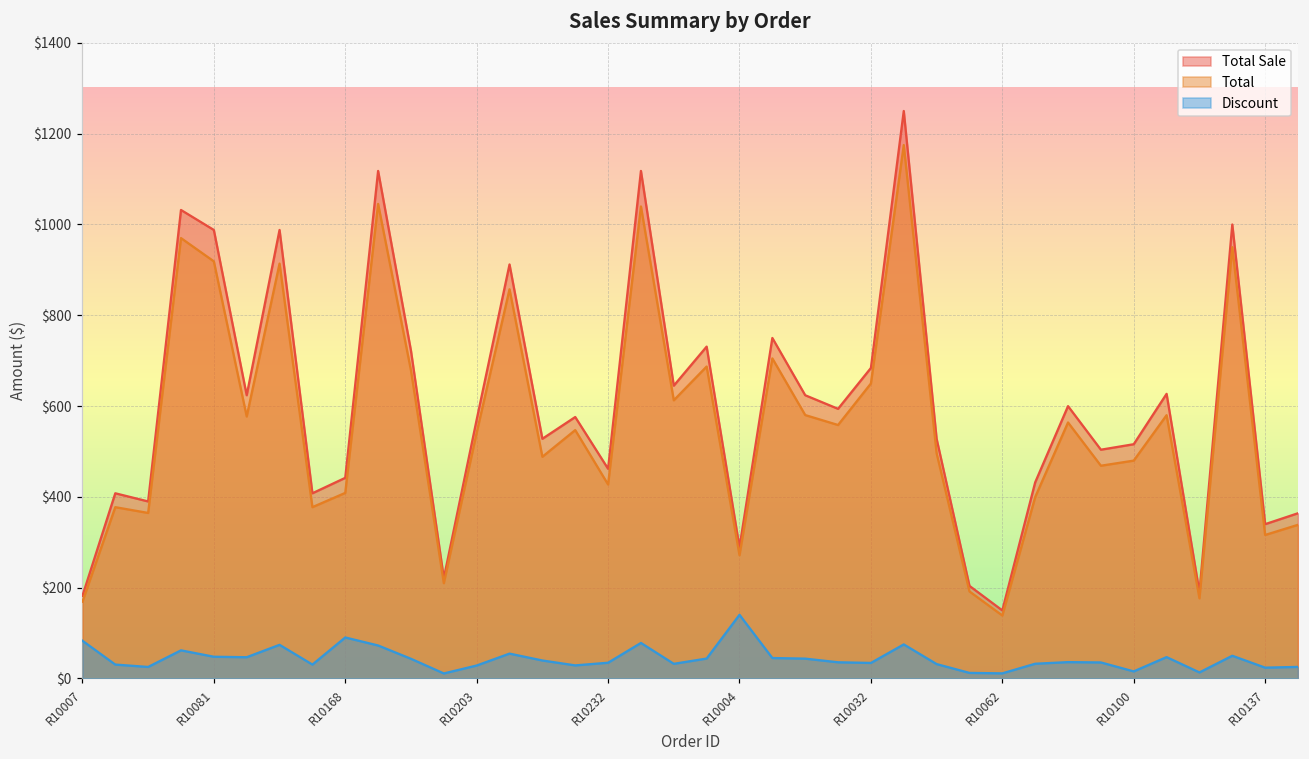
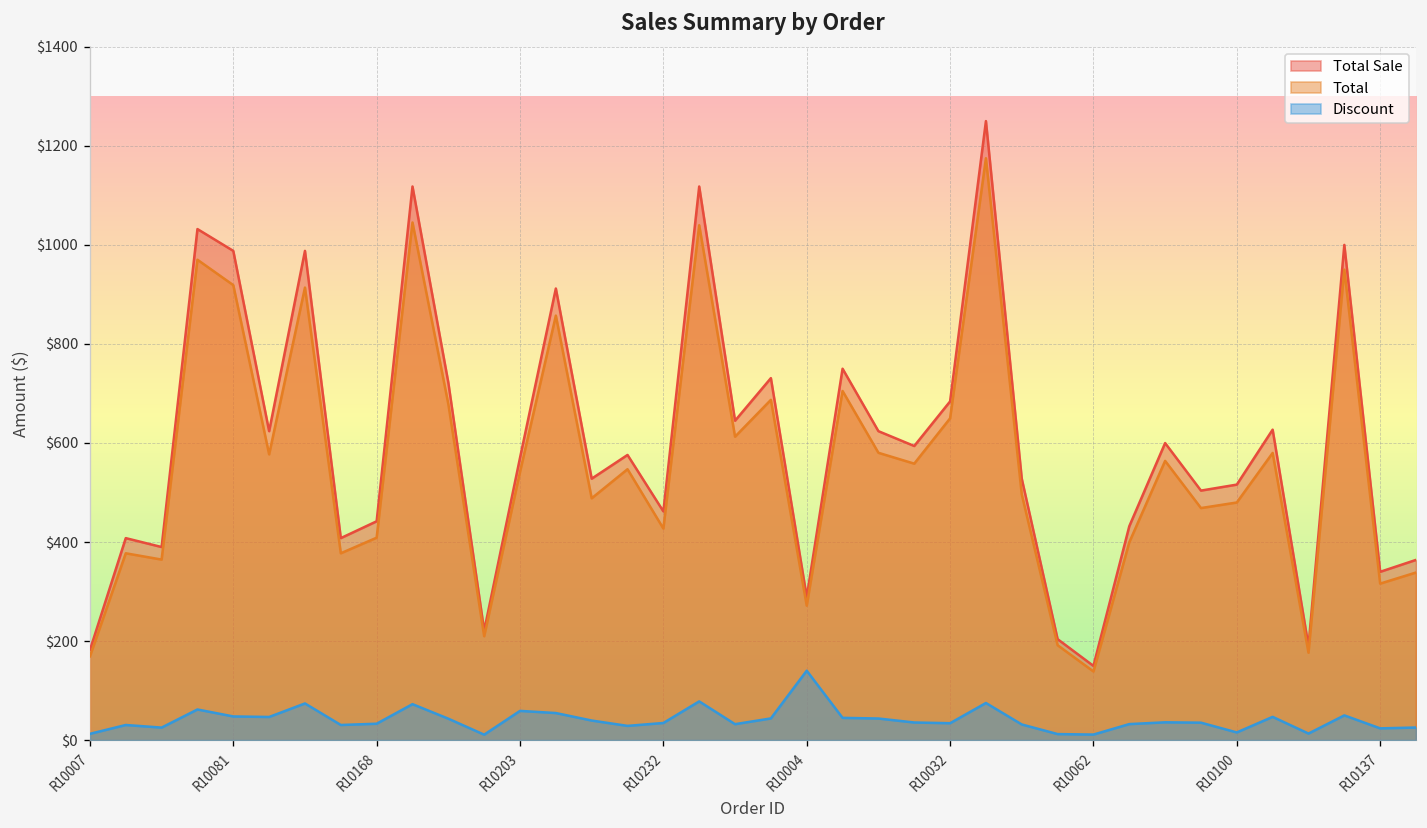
Discount, R10007: $80 -> $10
Discount, R10168: $90 -> $30
Discount, R10203: $30 -> $60
